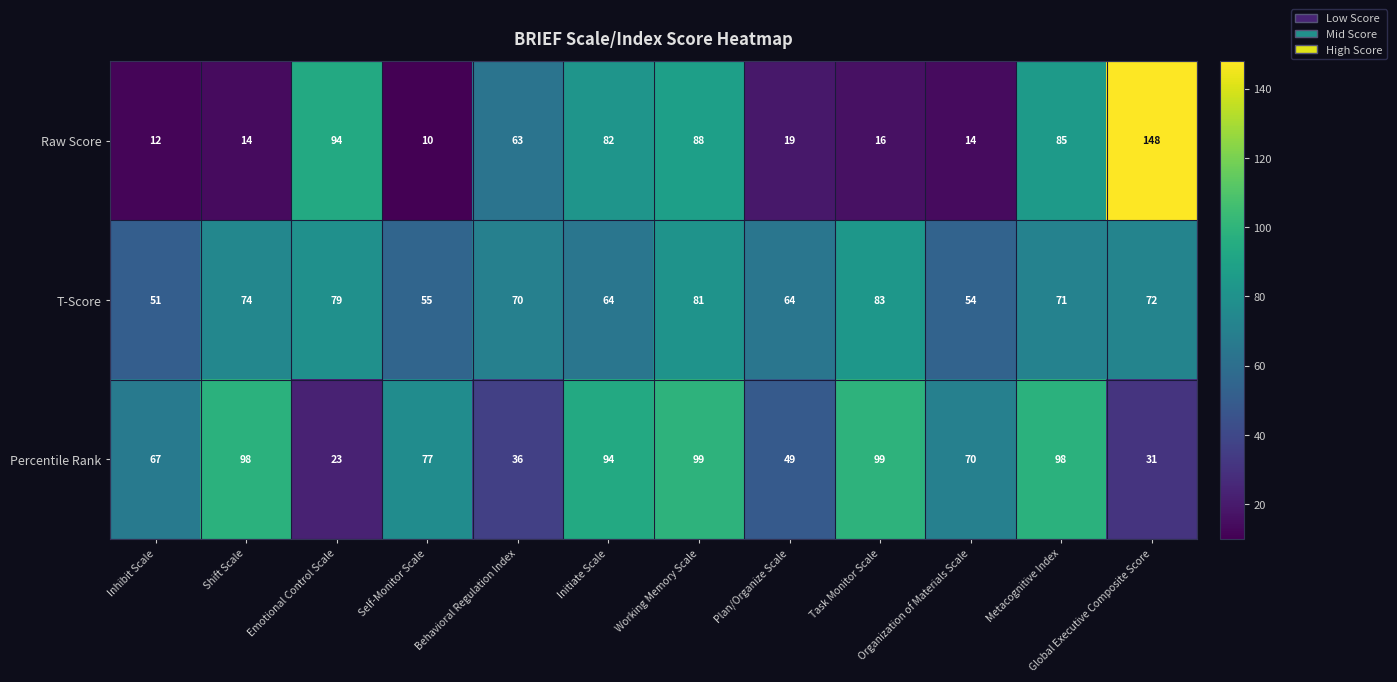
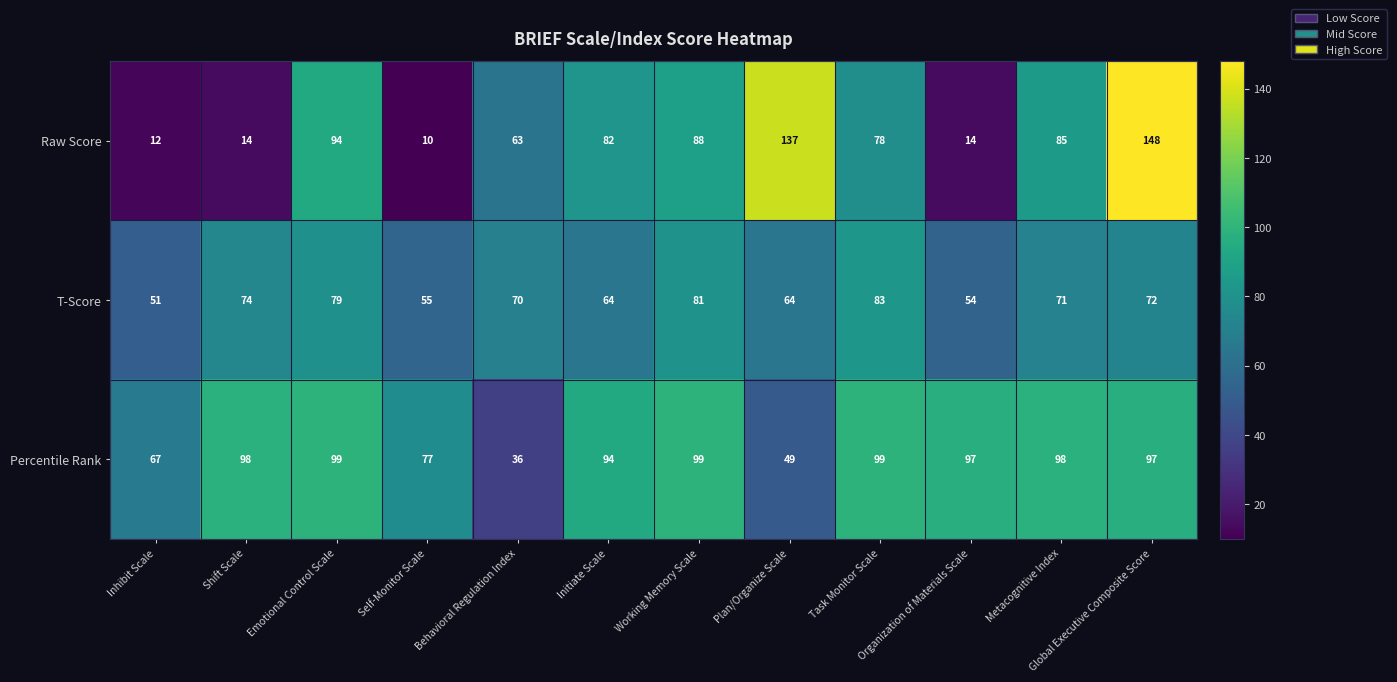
Raw Score, Plan/Organize Scale: 19 -> 137
Raw Score, Task Monitor Scale: 16 -> 78
Percentile Rank, Emotional Control Scale: 23 -> 99
Percentile Rank, Organization of Materials Scale: 70 -> 97
Percentile Rank, Global Executive Composite Score: 31 -> 97
